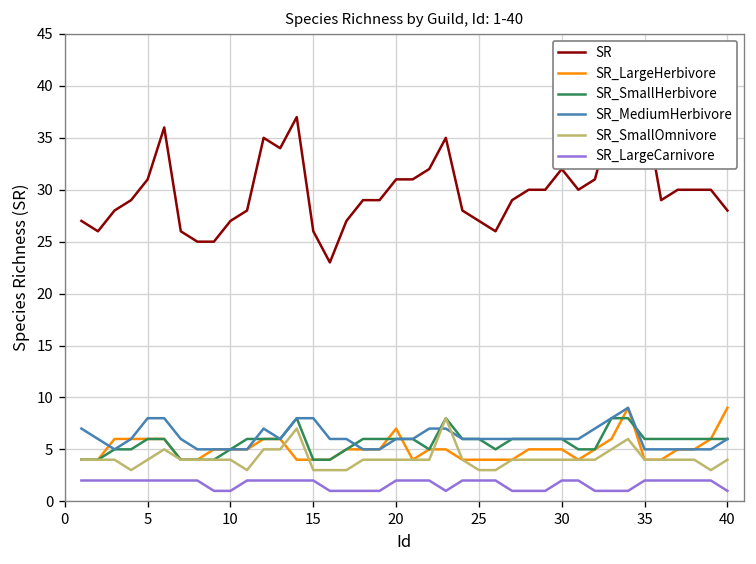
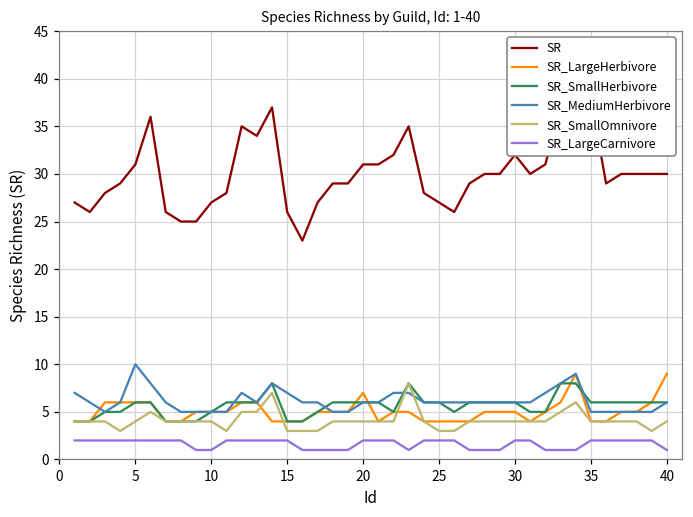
SR_MediumHerbivore, 5: 8 -> 10
SR_MediumHerbivore, 15: 8 -> 7
SR, 40: 28 -> 30
